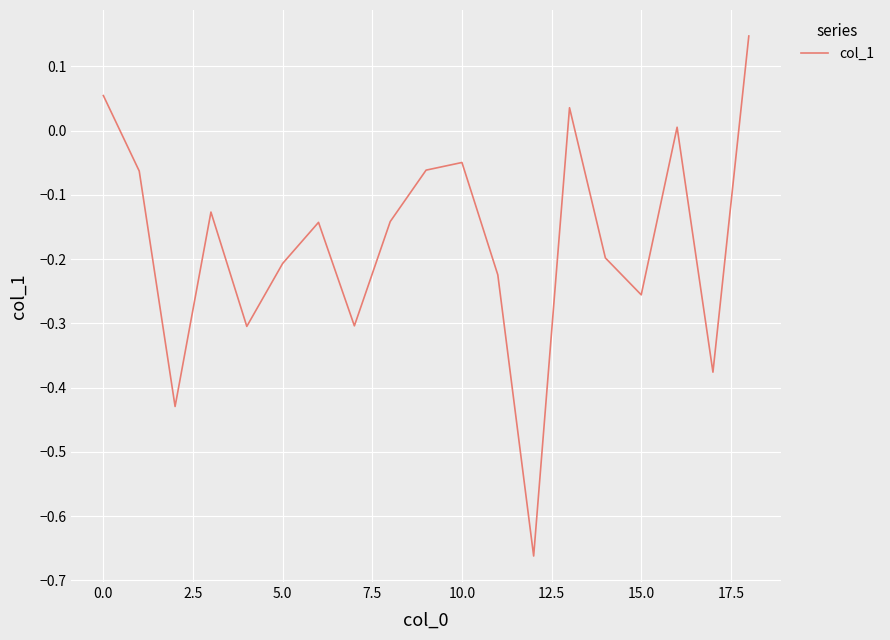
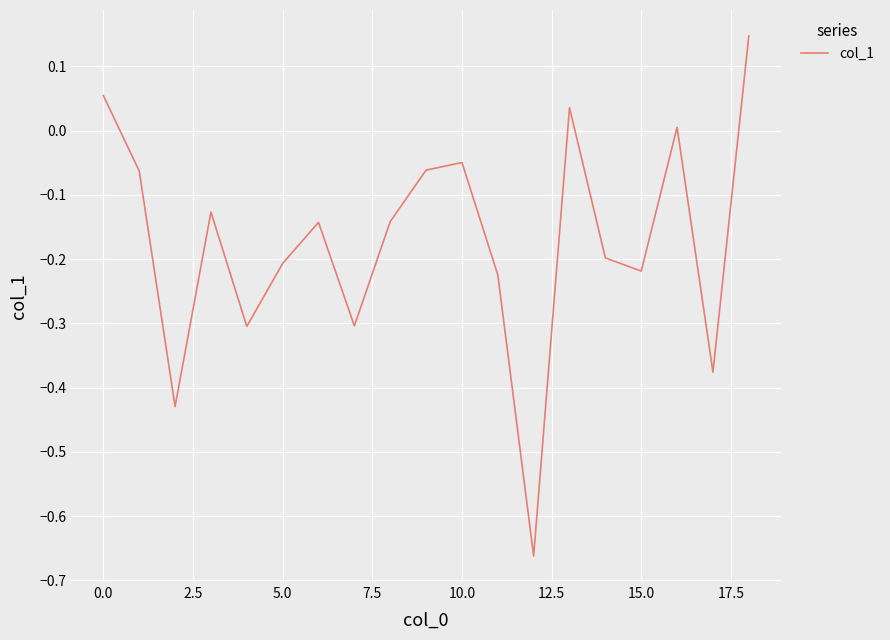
15.0: -0.26 -> -0.22
